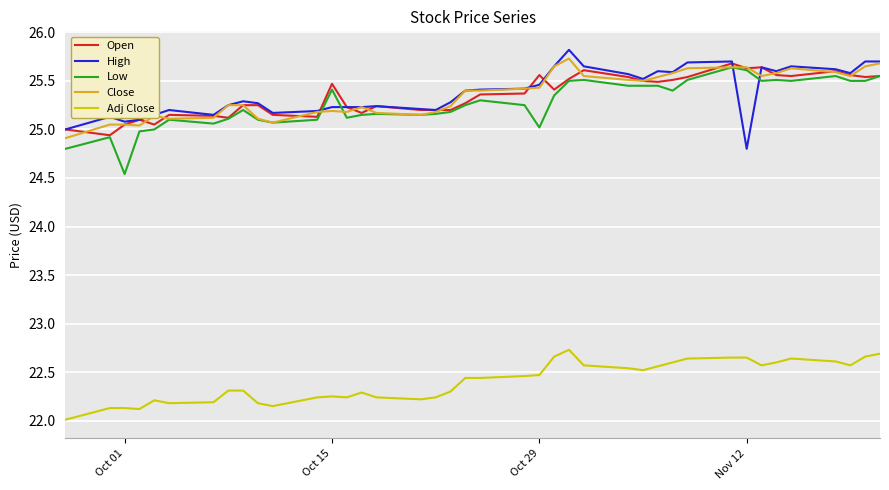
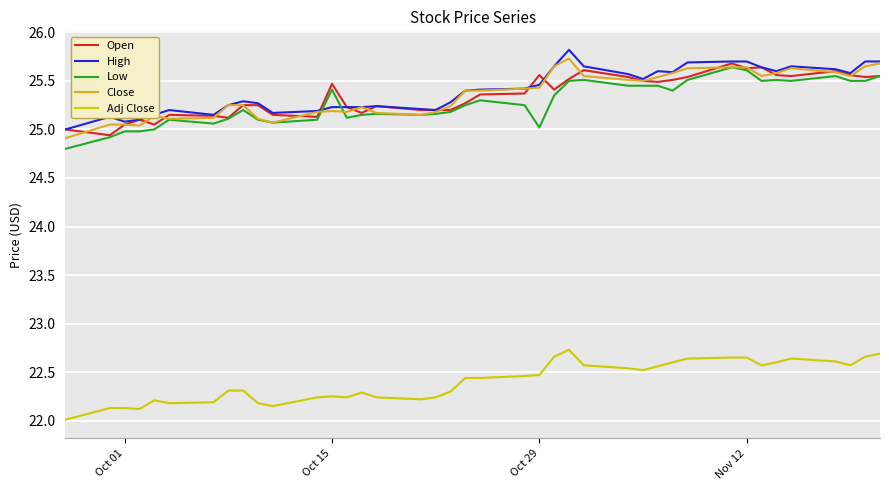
Low, Oct 01: 24.5 -> 25.0
High, Nov 12: 24.8 -> 25.7
